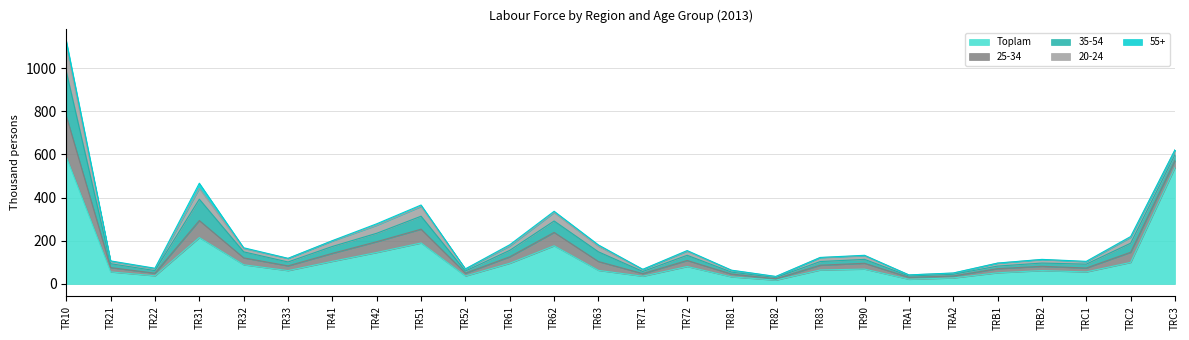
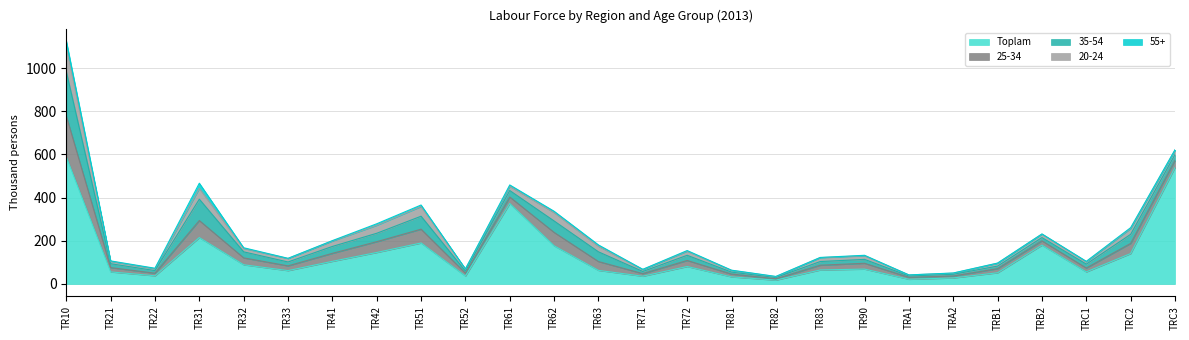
Toplam, TR61: 100 -> 370
Toplam, TRB2: 60 -> 180
Toplam, TRC2: 100 -> 140
